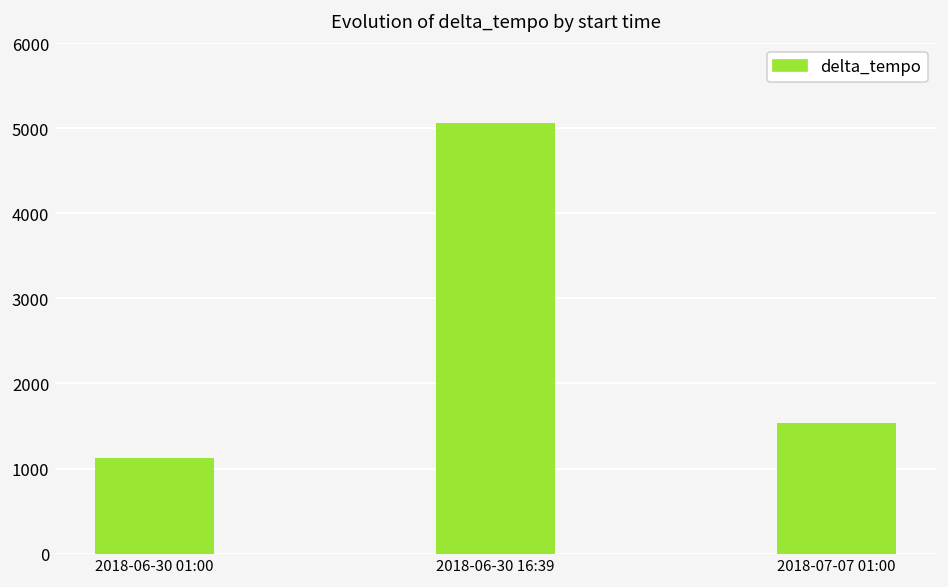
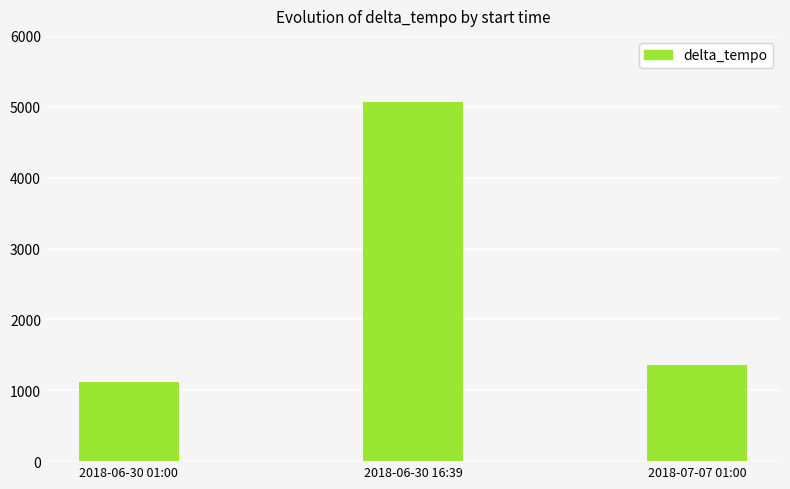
2018-07-07 01:00: 1500 -> 1400
